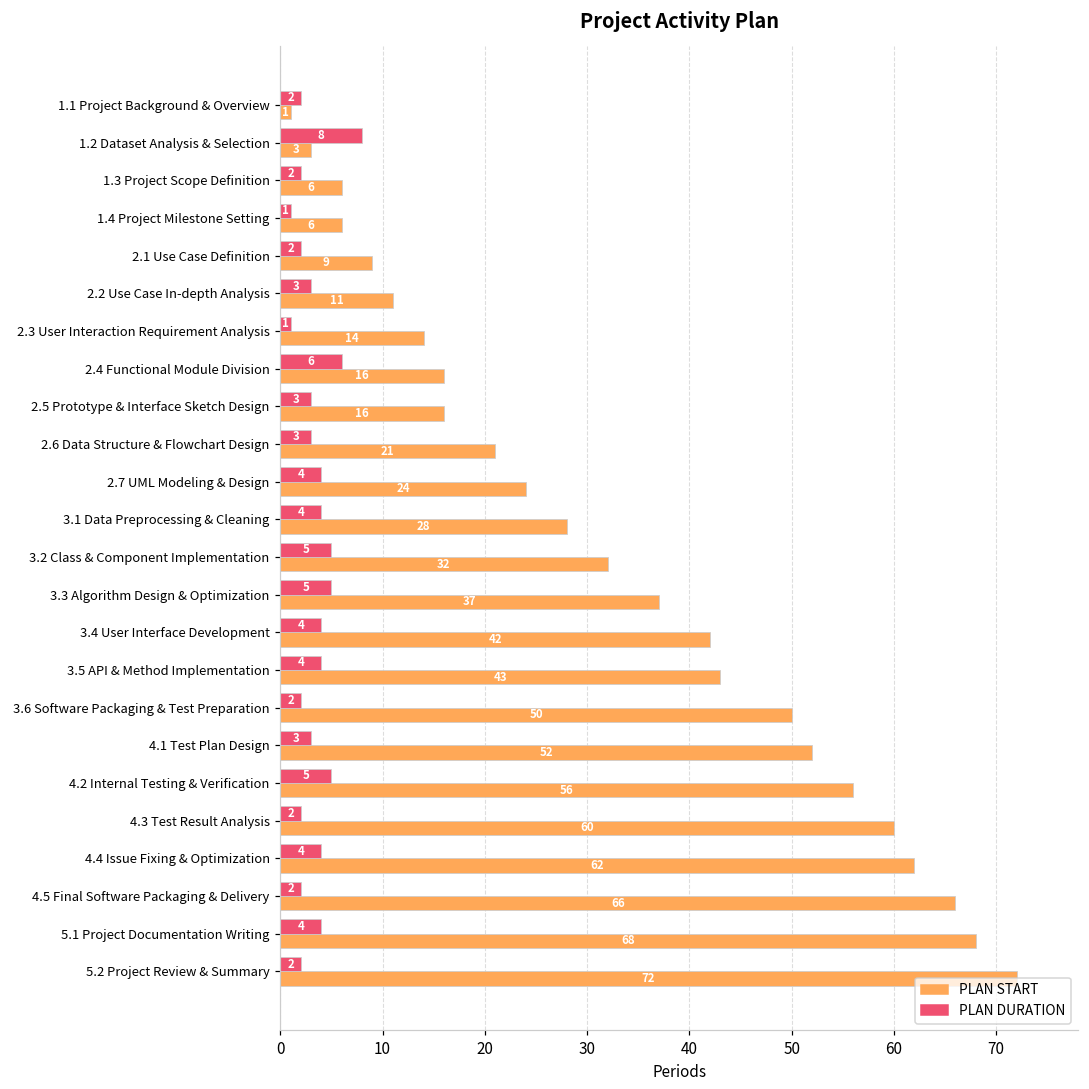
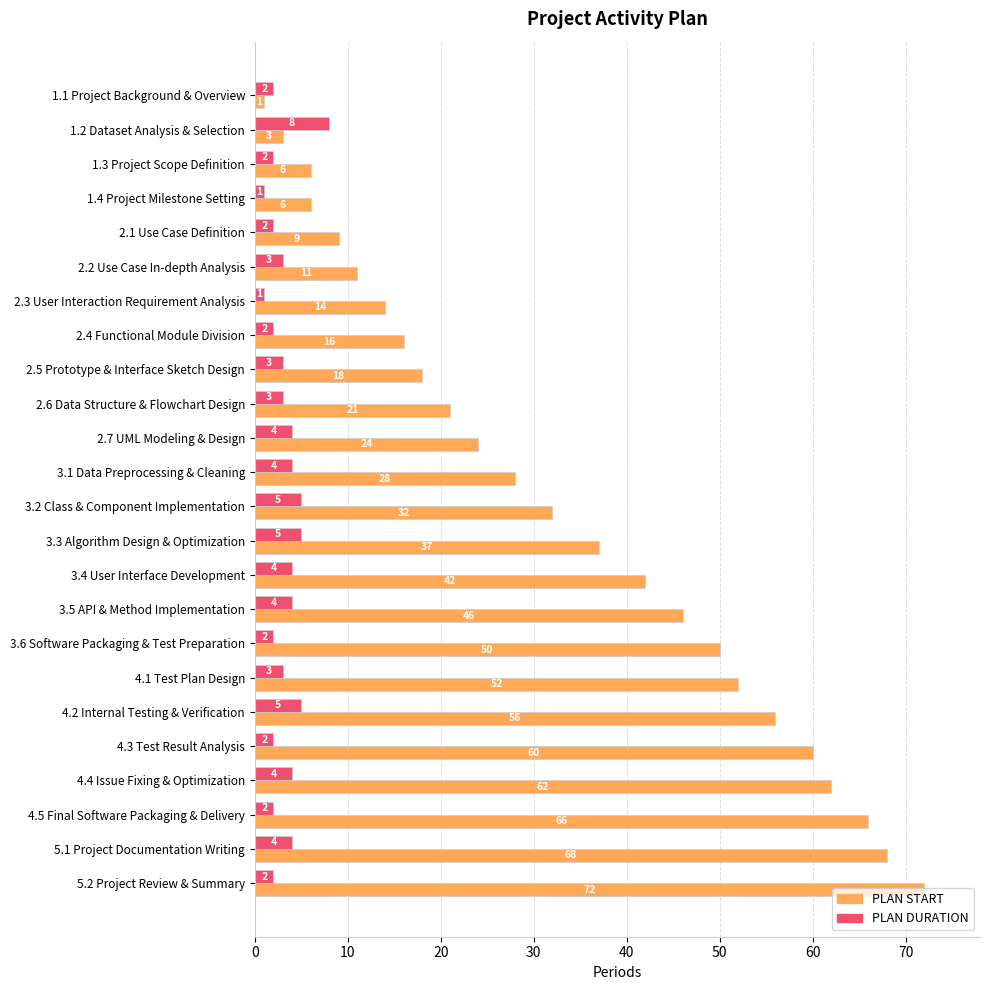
PLAN DURATION, 2.4 Functional Module Division: 6 -> 2
PLAN START, 2.5 Prototype & Interface Sketch Design: 16 -> 18
PLAN START, 3.5 API & Method Implementation: 43 -> 46
